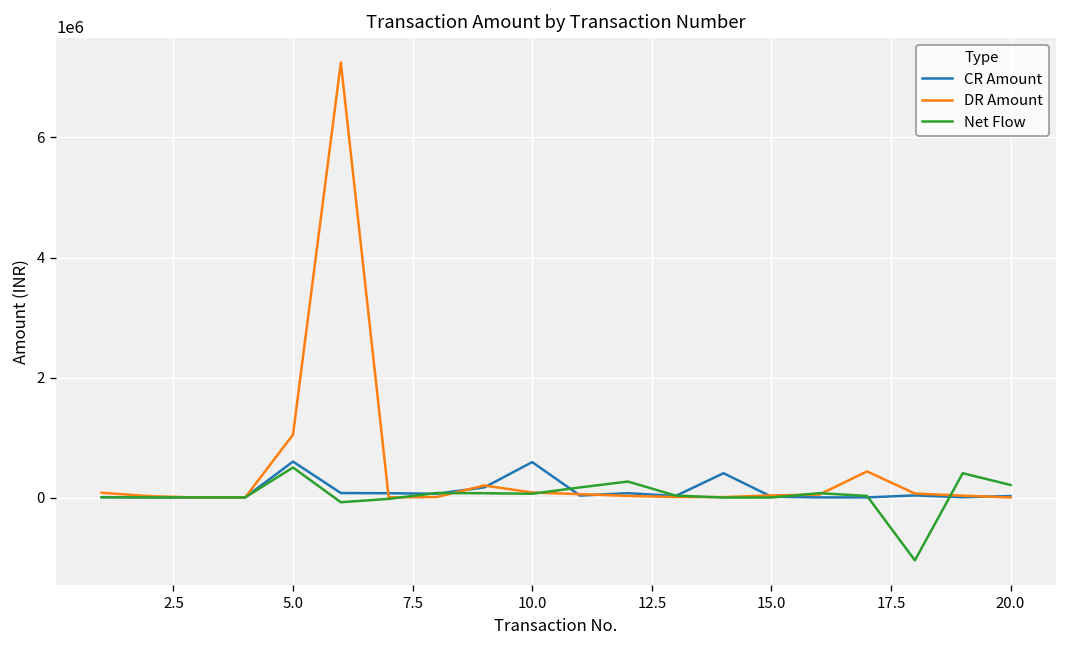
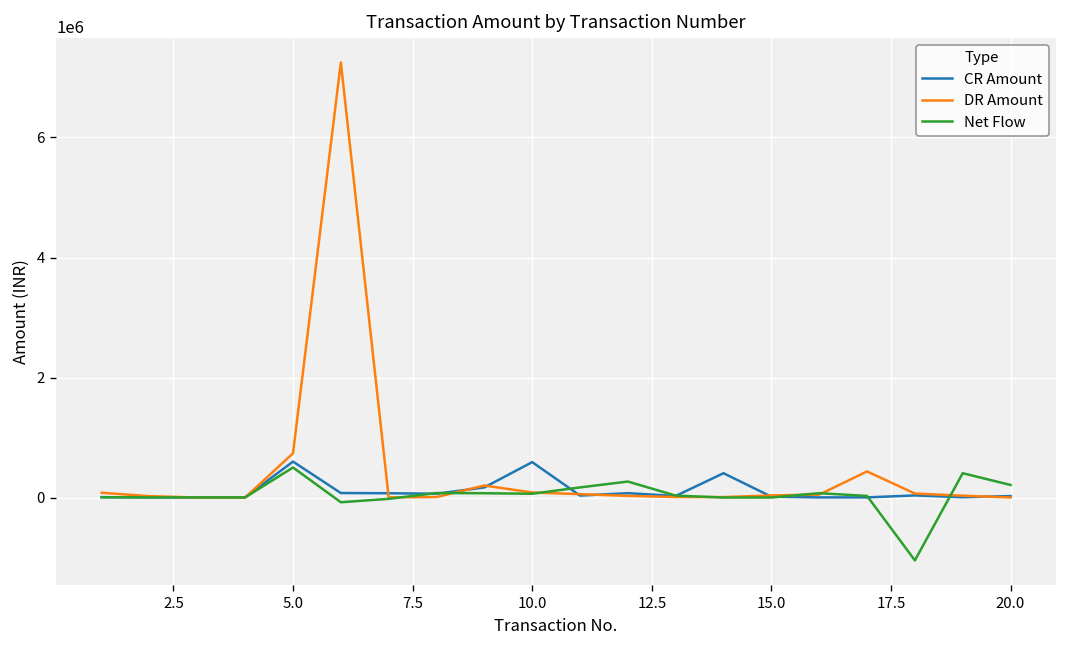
DR Amount, 5.0: 1000000 -> 700000
